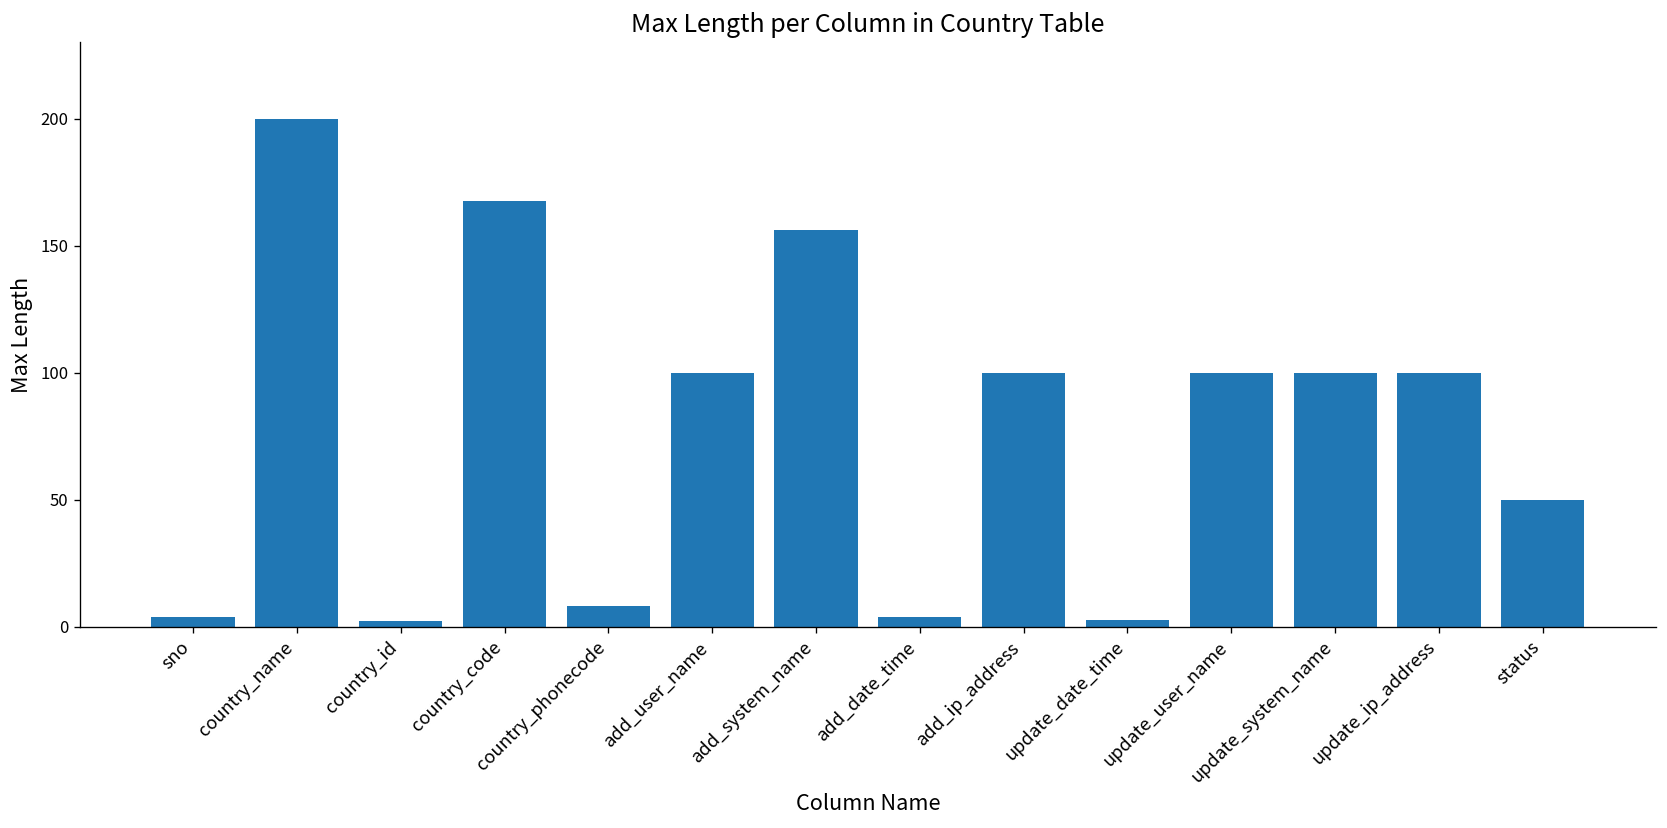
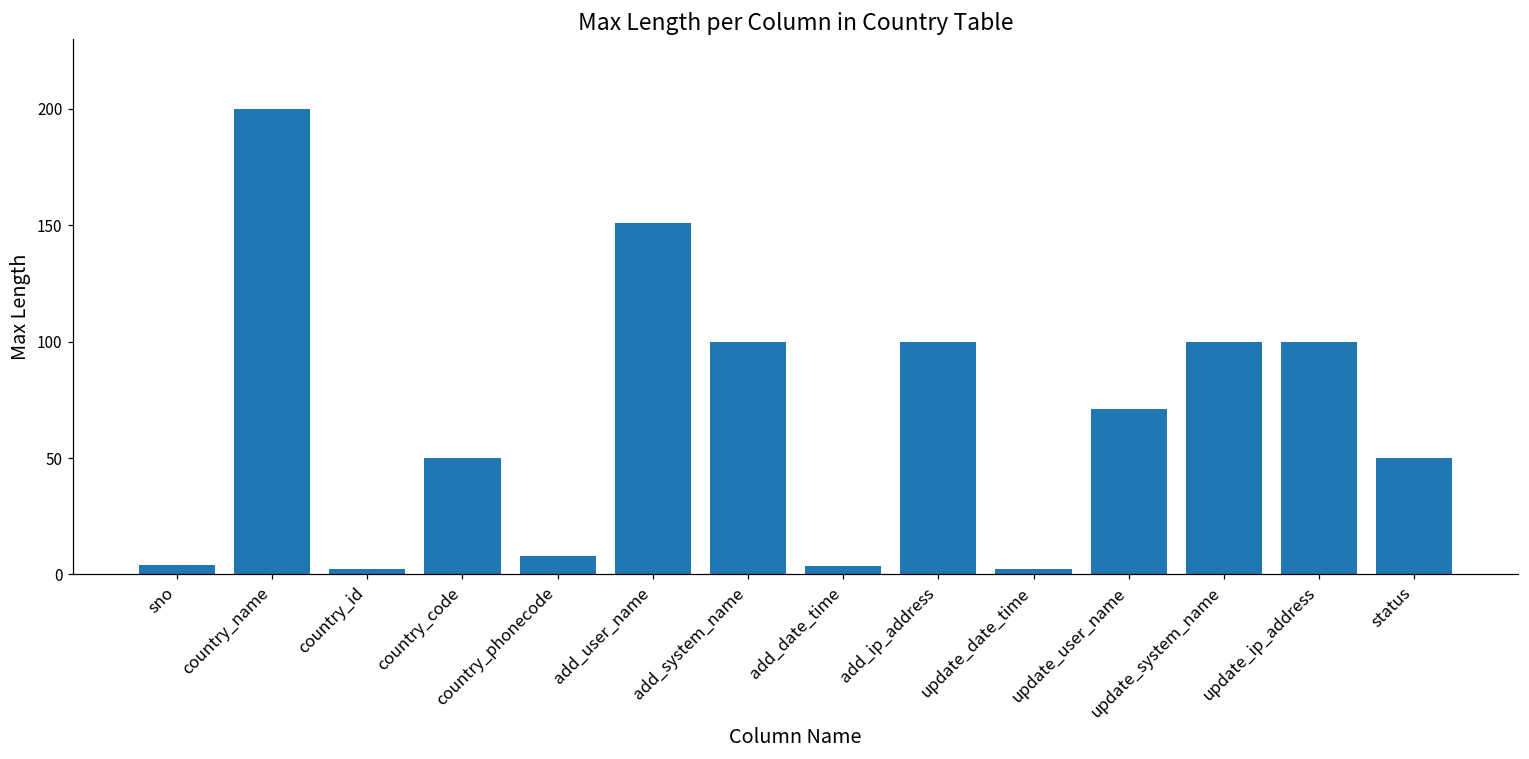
country_code: 168 -> 50
add_user_name: 100 -> 151
add_system_name: 156 -> 100
update_user_name: 100 -> 71
